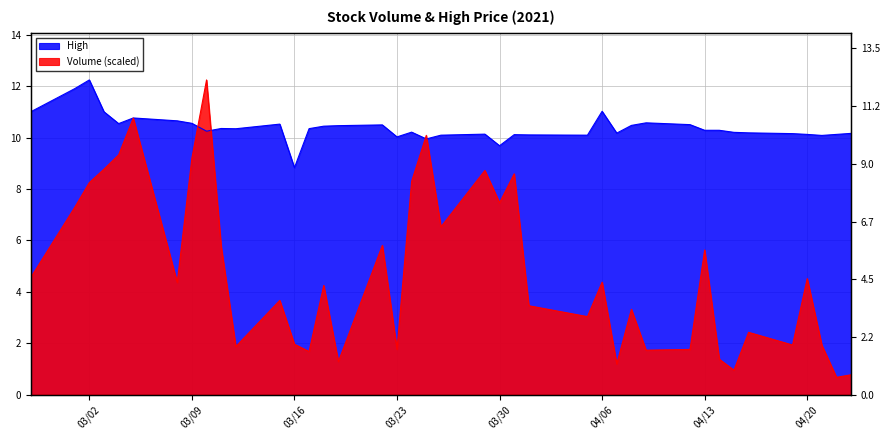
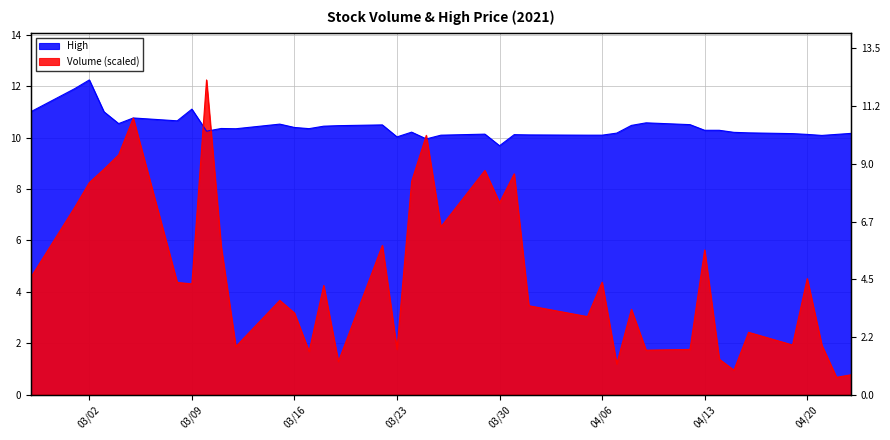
High, 03/09: 10.6 -> 11.1
Volume (scaled), 03/09: 9.2 -> 4.3
High, 03/16: 8.8 -> 10.4
Volume (scaled), 03/16: 2.0 -> 3.2
High, 04/06: 11.0 -> 10.1
